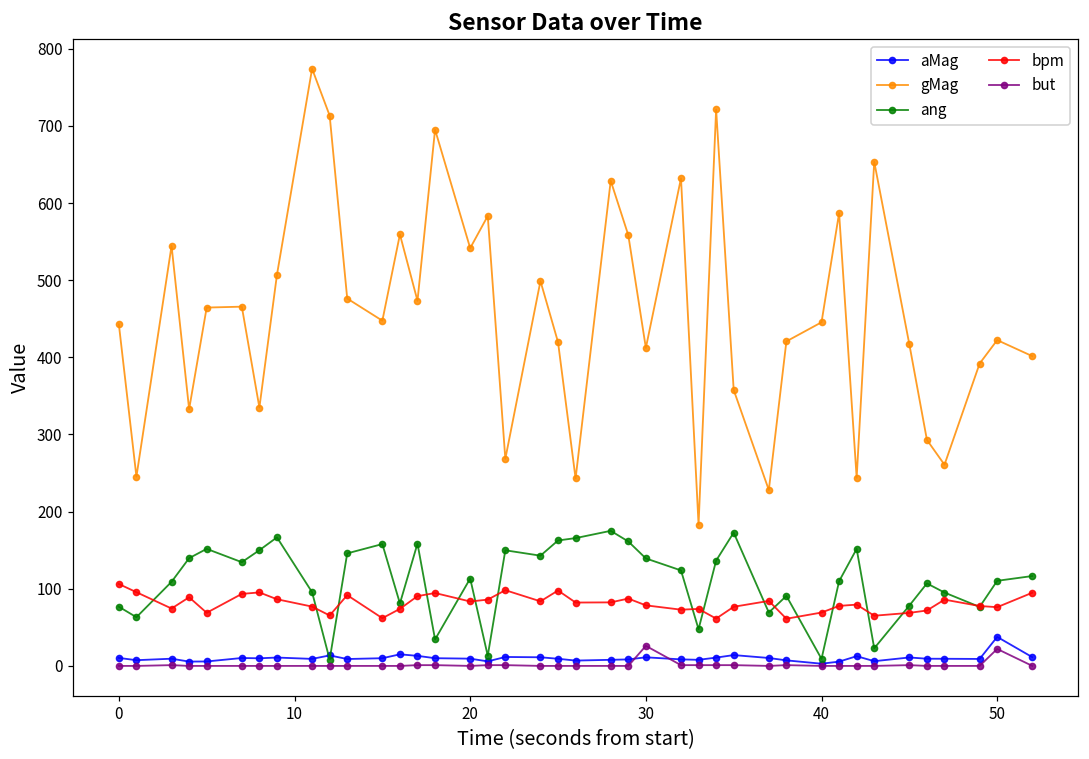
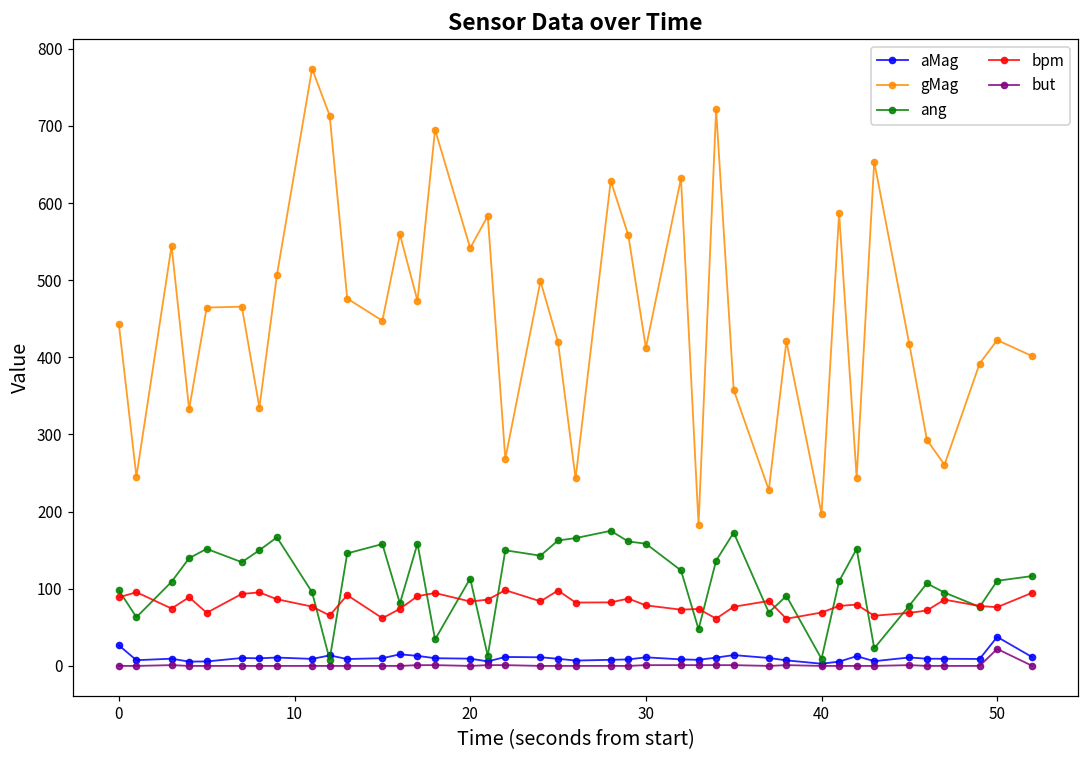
aMag, 0: 10 -> 30
ang, 0: 80 -> 100
bpm, 0: 110 -> 90
ang, 30: 140 -> 160
but, 30: 30 -> 0
gMag, 40: 450 -> 200
